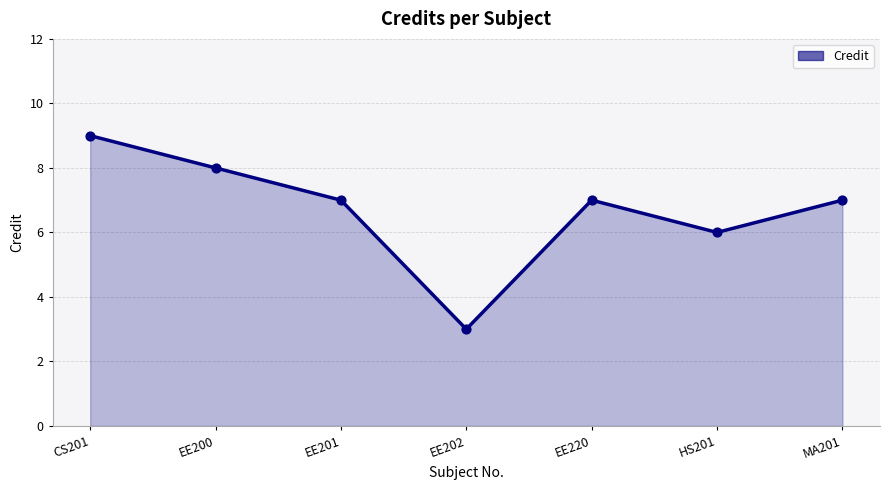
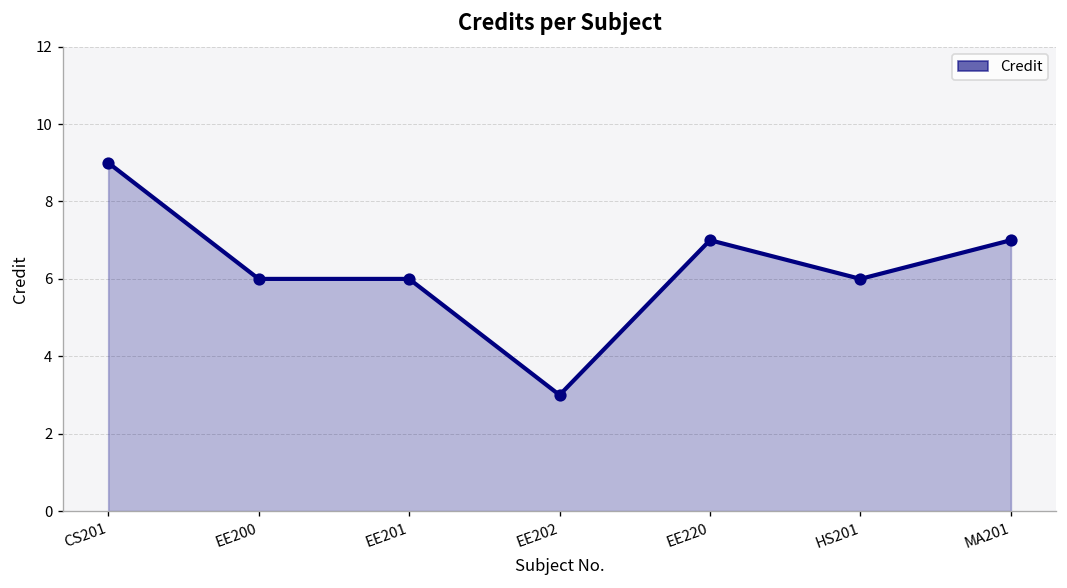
EE200: 8 -> 6
EE201: 7 -> 6
